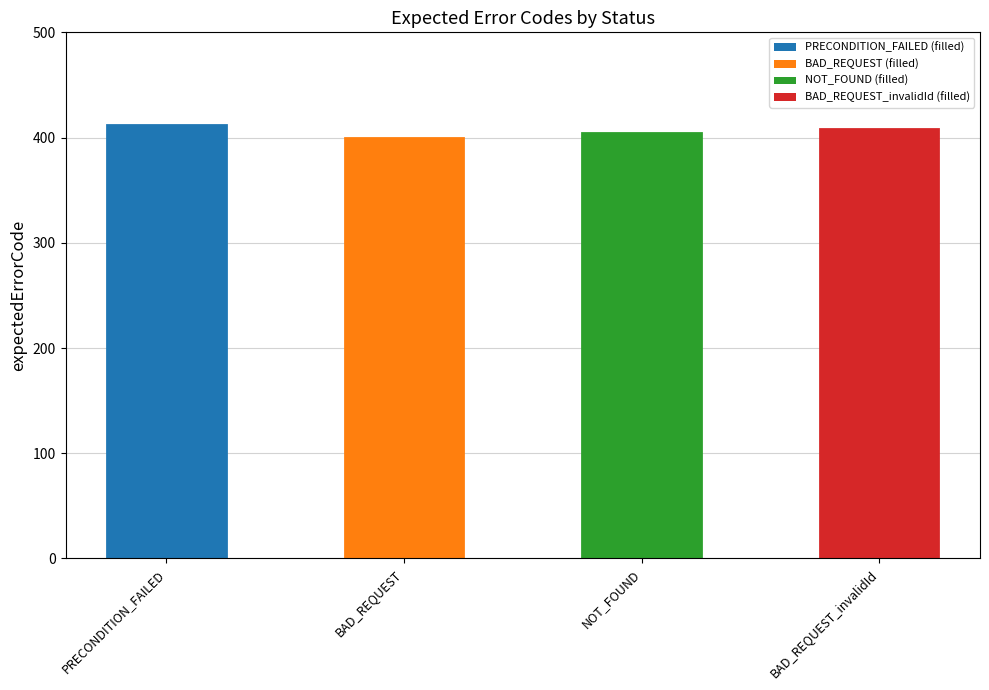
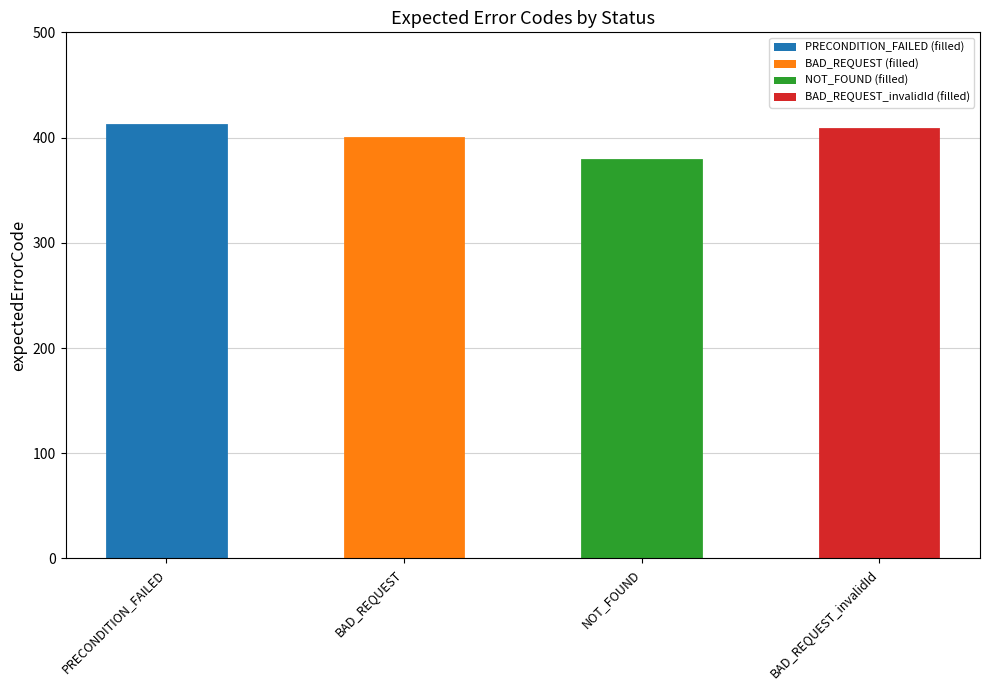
NOT_FOUND: 404 -> 379
